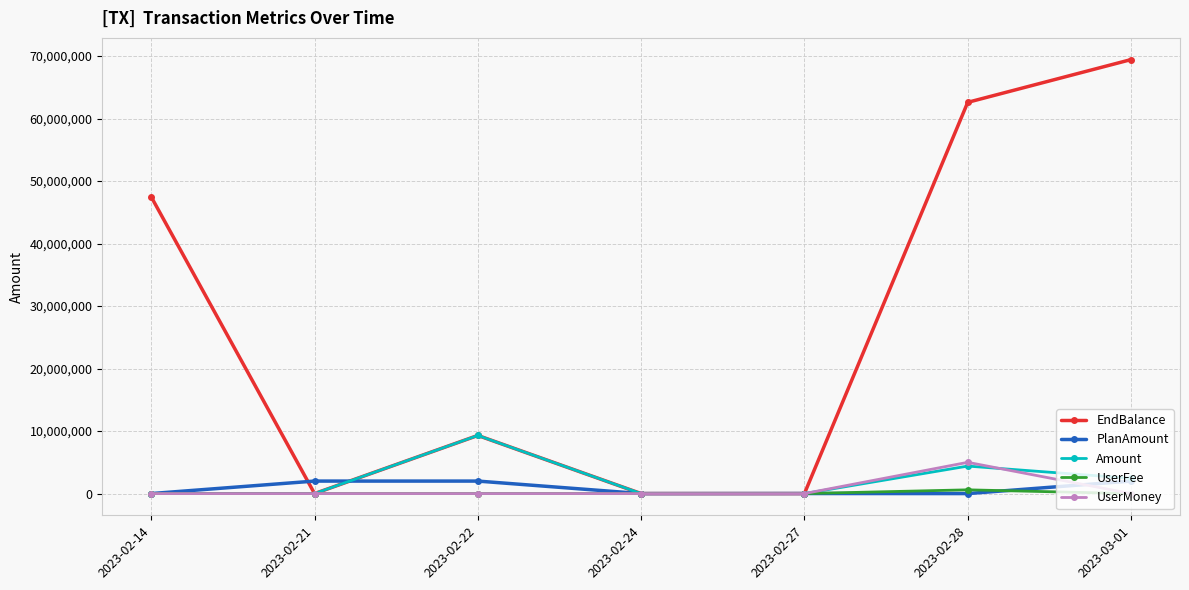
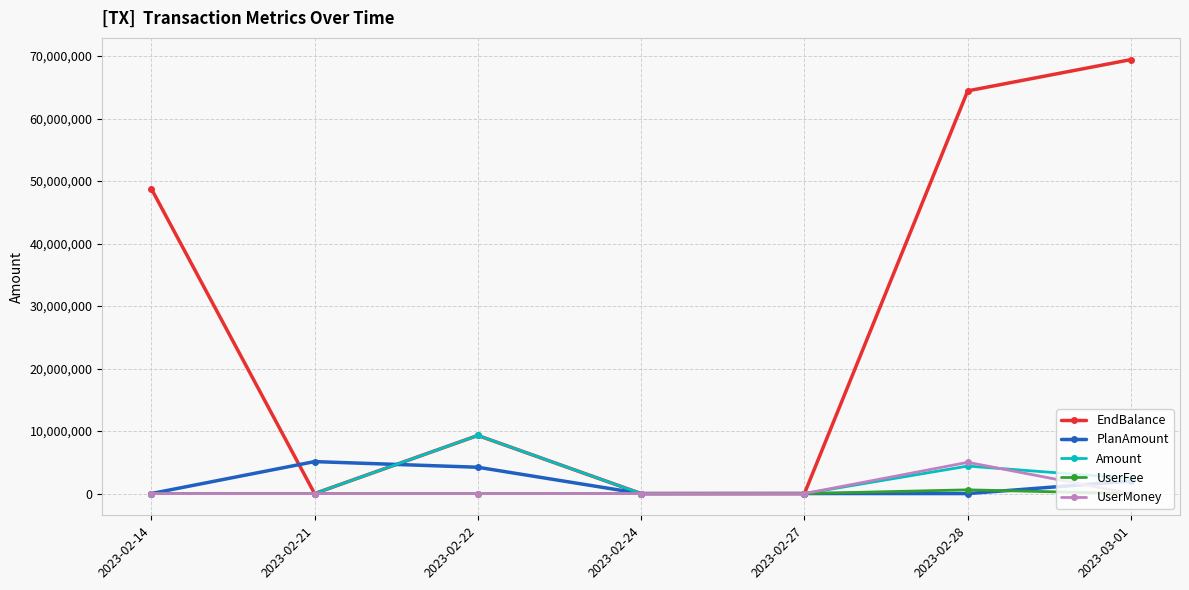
EndBalance, 2023-02-14: 47,000,000 -> 49,000,000
PlanAmount, 2023-02-21: 2,000,000 -> 5,000,000
PlanAmount, 2023-02-22: 2,000,000 -> 4,000,000
EndBalance, 2023-02-28: 63,000,000 -> 64,000,000
